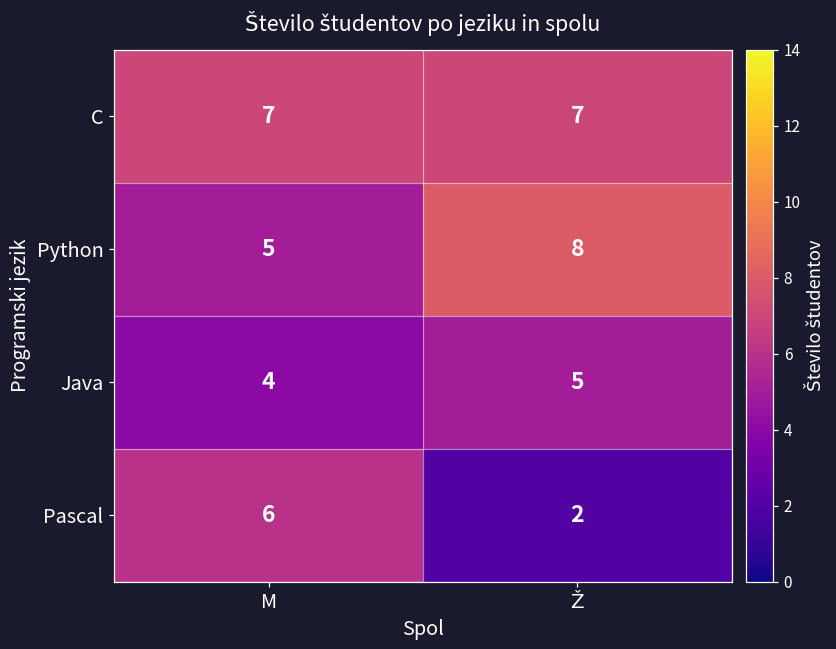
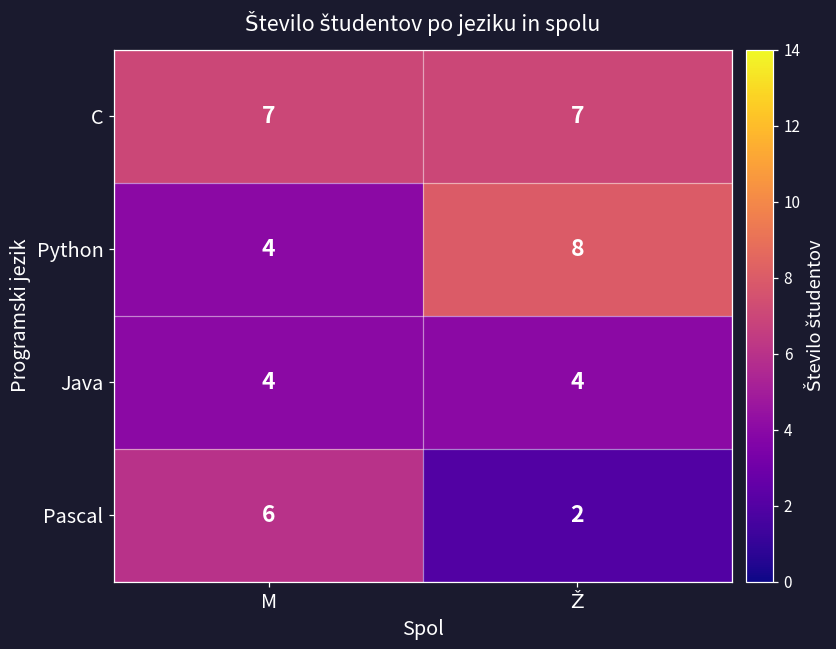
Python, M: 5 -> 4
Java, Ž: 5 -> 4
